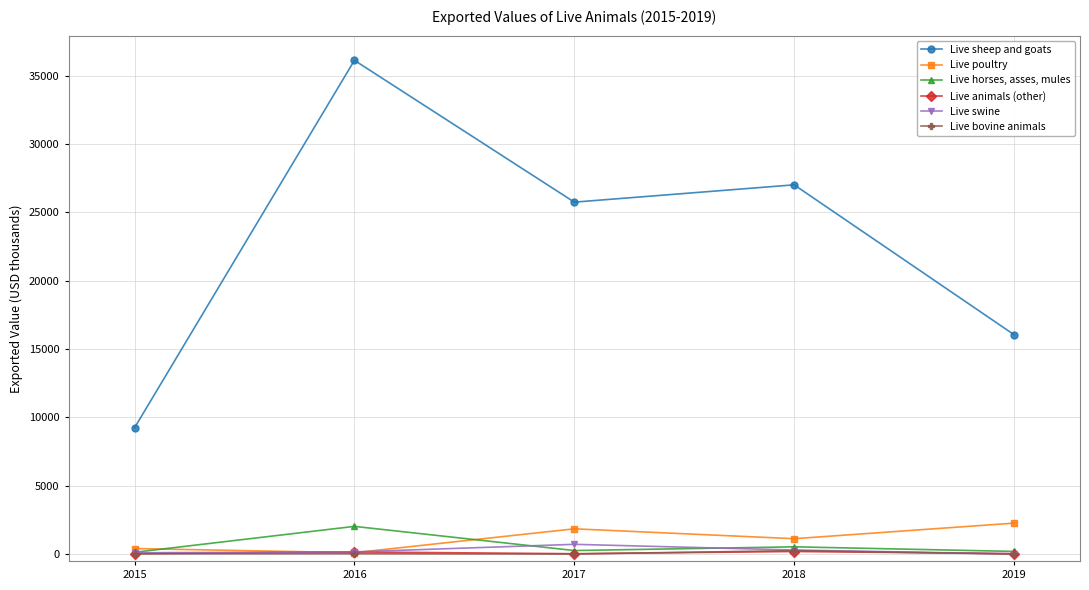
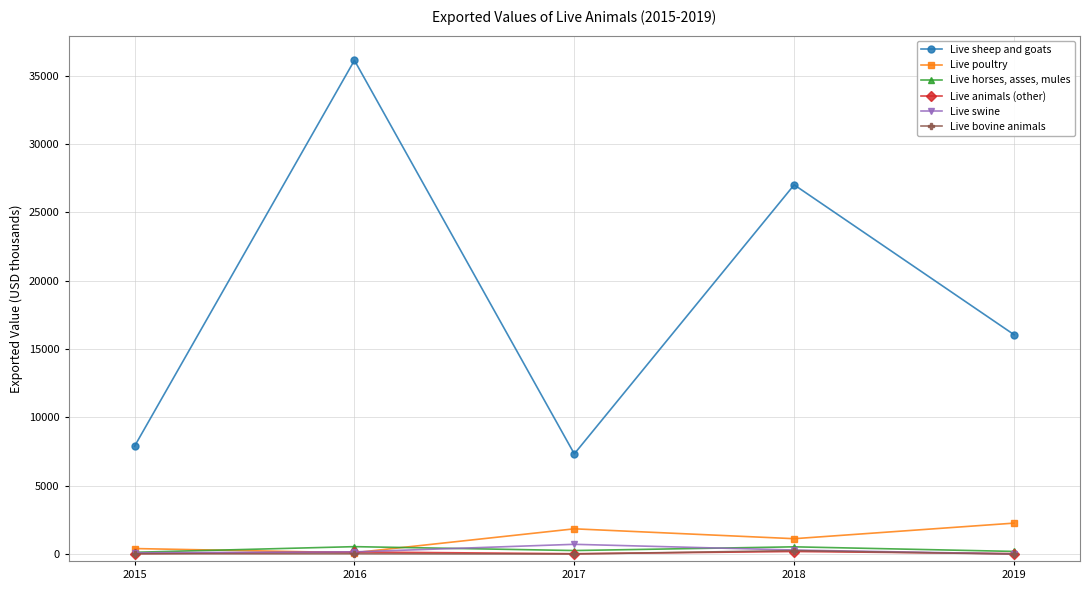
Live sheep and goats, 2015: 9200 -> 7900
Live horses, asses, mules, 2016: 2000 -> 500
Live sheep and goats, 2017: 25800 -> 7300
